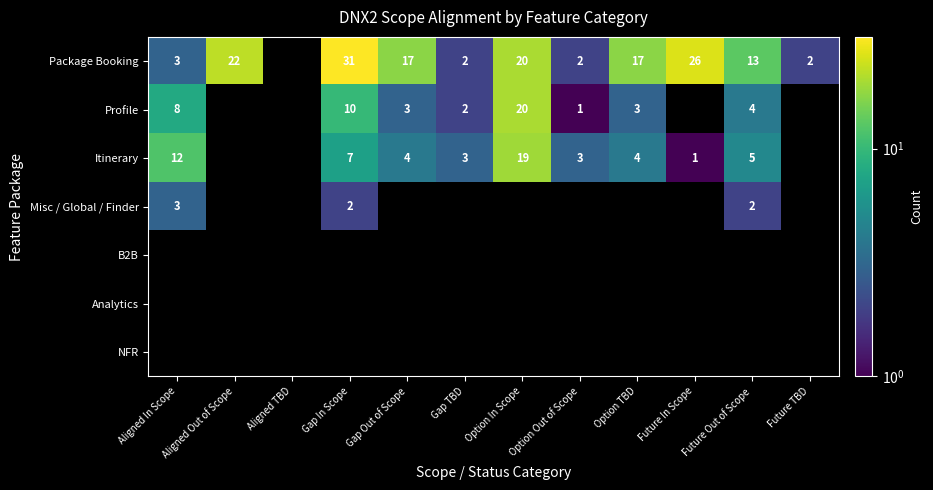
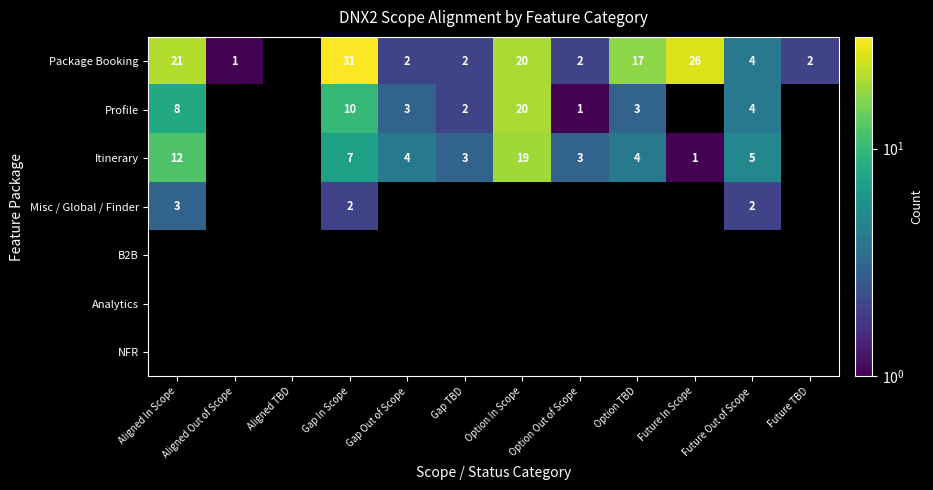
Package Booking, Aligned In Scope: 3 -> 21
Package Booking, Aligned Out of Scope: 22 -> 1
Package Booking, Gap Out of Scope: 17 -> 2
Package Booking, Future Out of Scope: 13 -> 4
